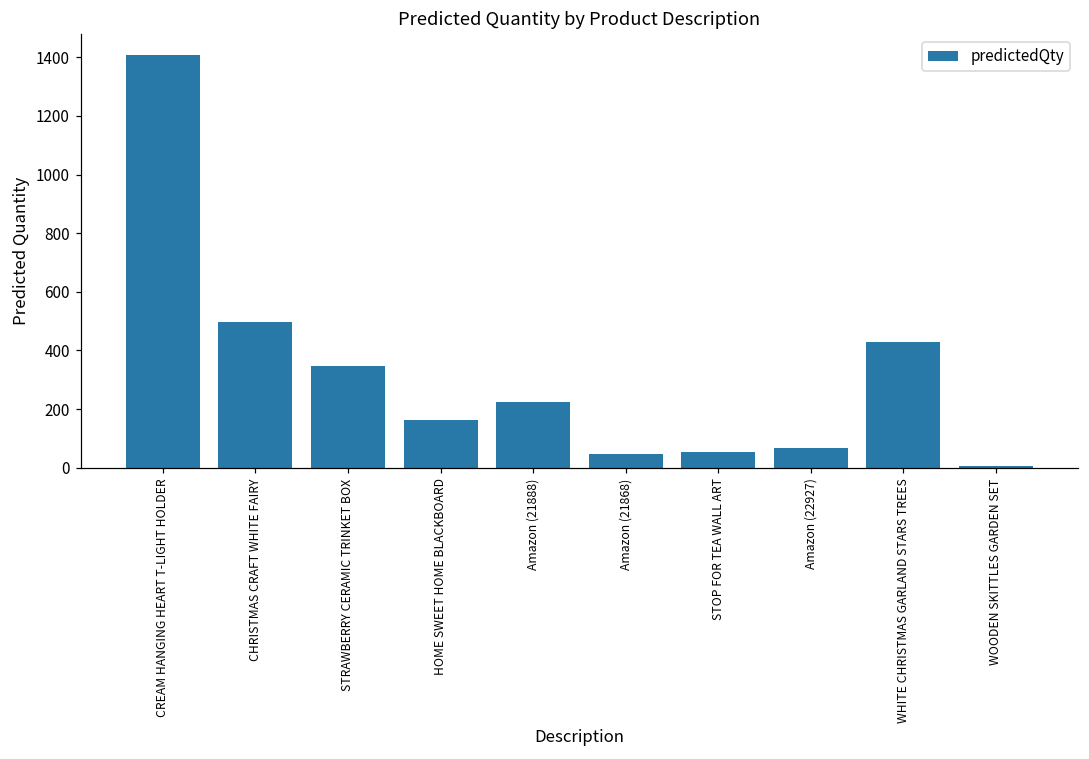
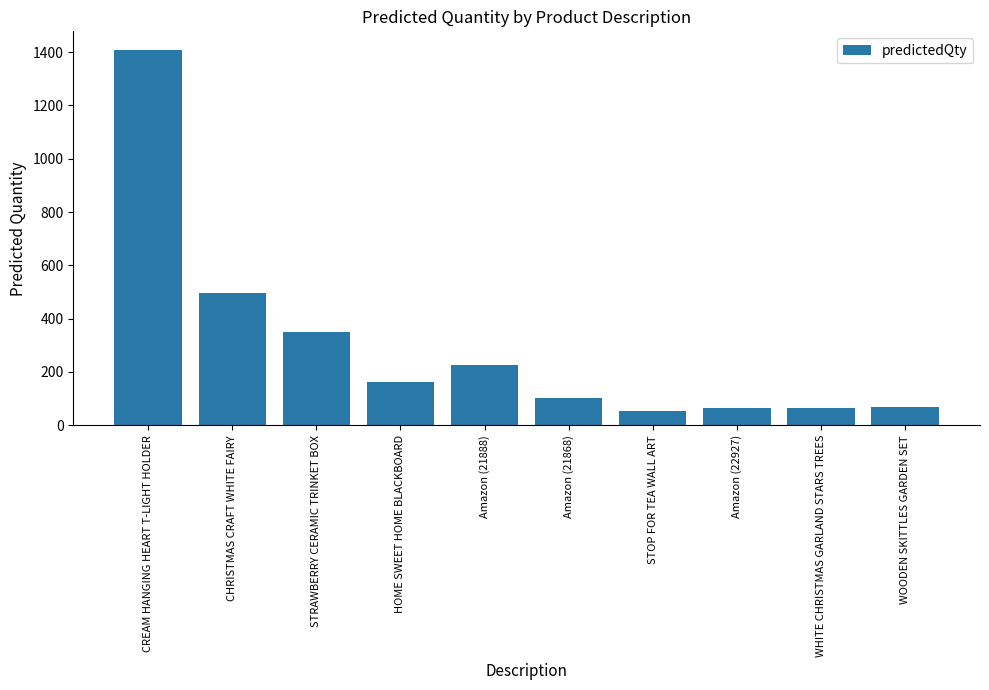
Amazon (21868): 50 -> 100
WHITE CHRISTMAS GARLAND STARS TREES: 430 -> 60
WOODEN SKITTLES GARDEN SET: 10 -> 70
